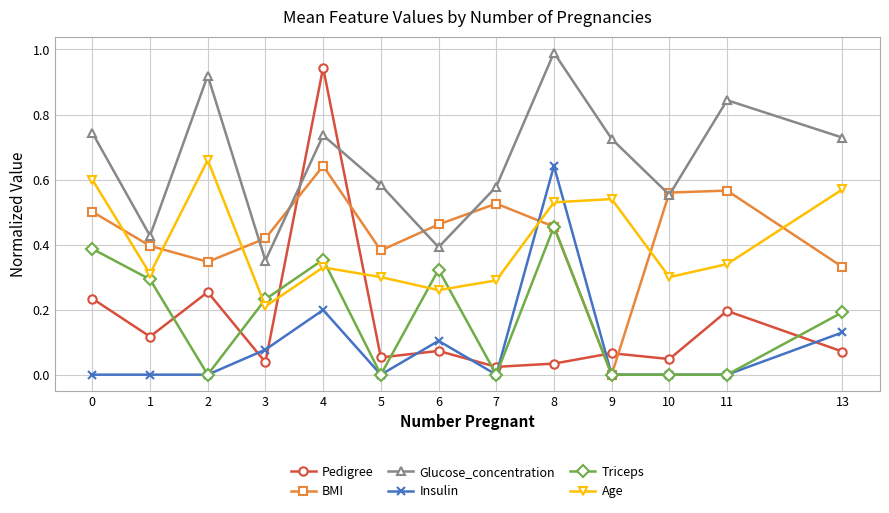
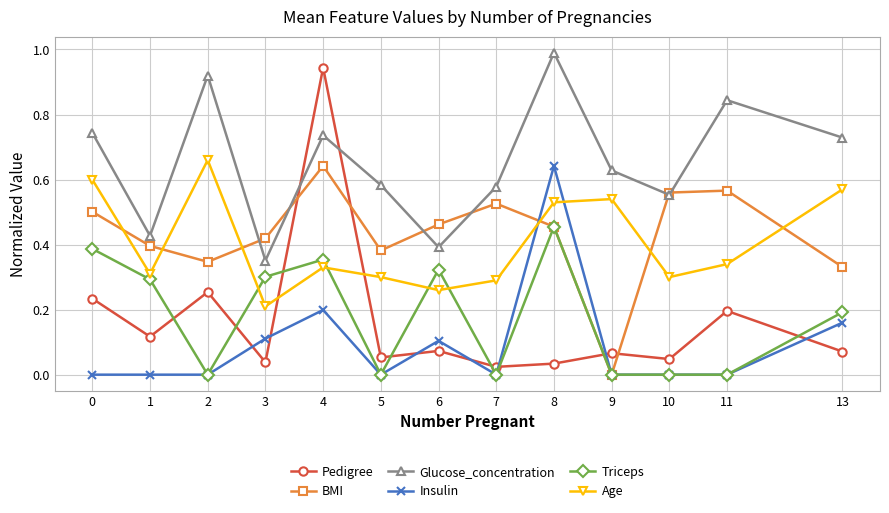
Insulin, 3: 0.08 -> 0.11
Triceps, 3: 0.23 -> 0.30
Glucose_concentration, 9: 0.73 -> 0.63
Insulin, 13: 0.13 -> 0.16
